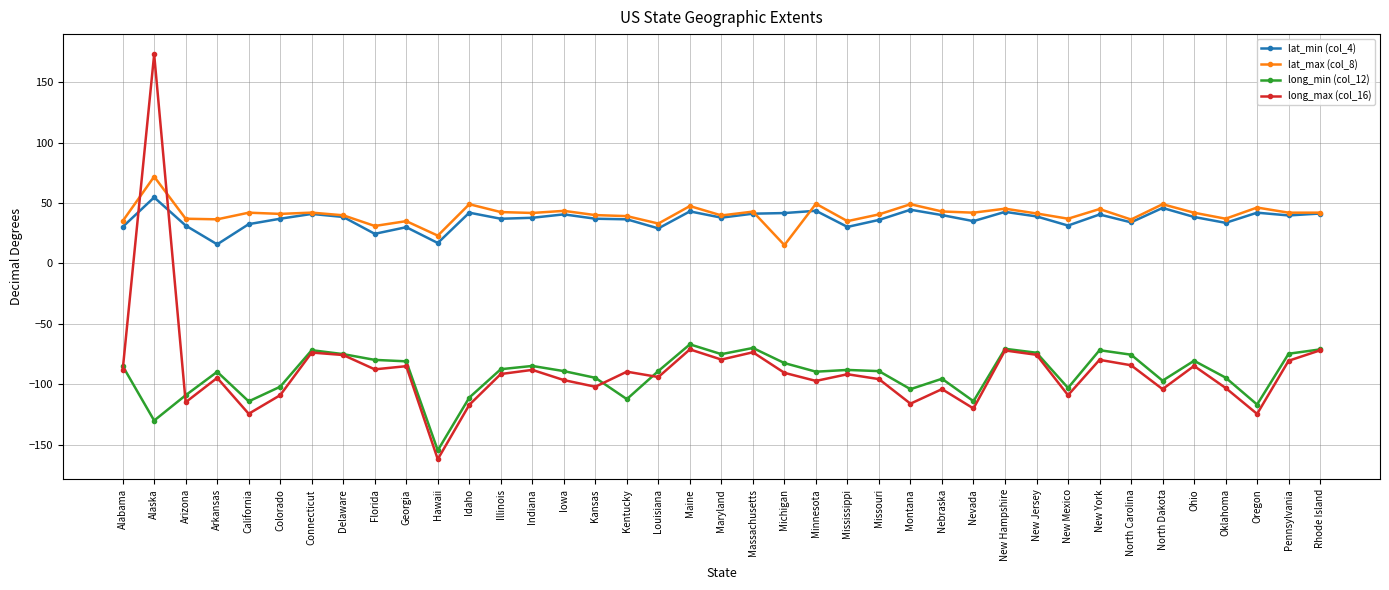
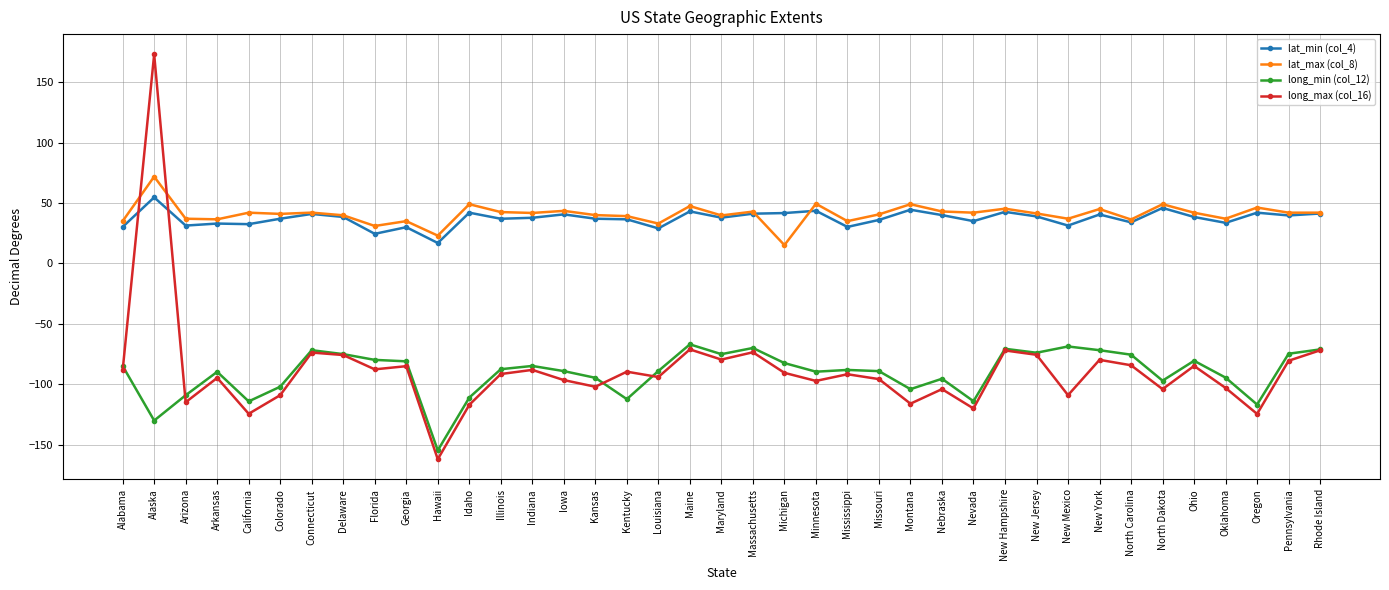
lat_min (col_4), Arkansas: 16 -> 33
long_min (col_12), New Mexico: -103 -> -69
